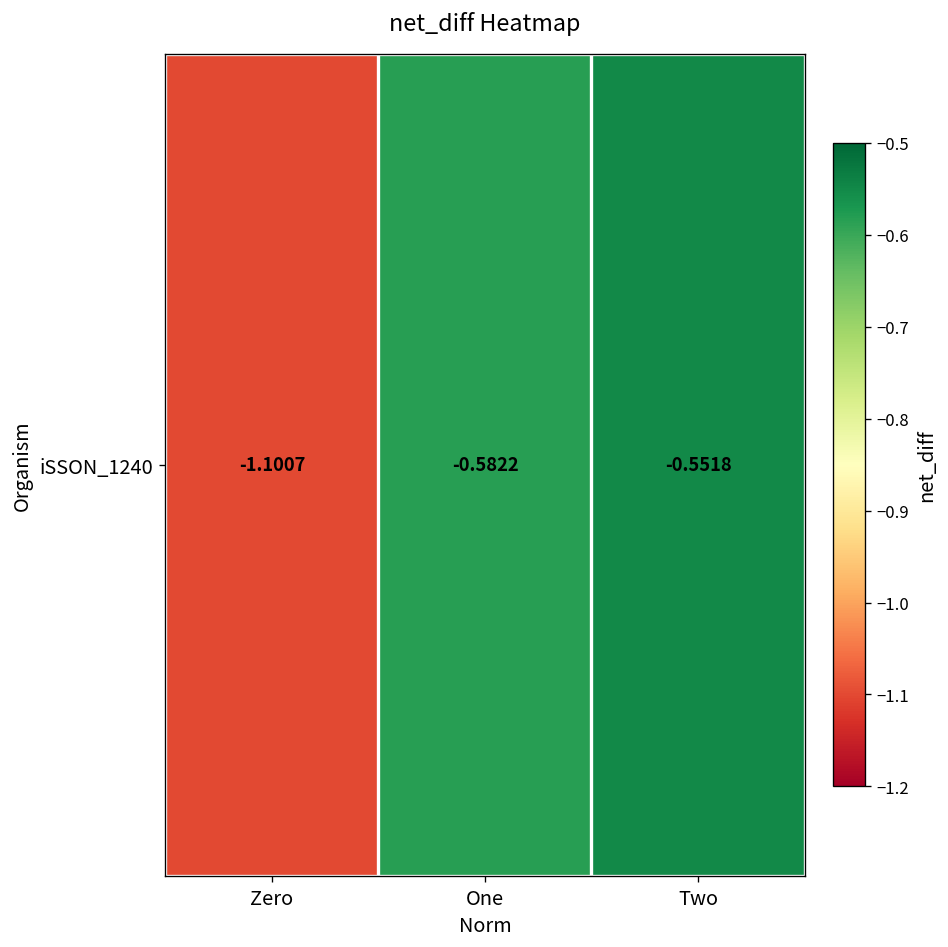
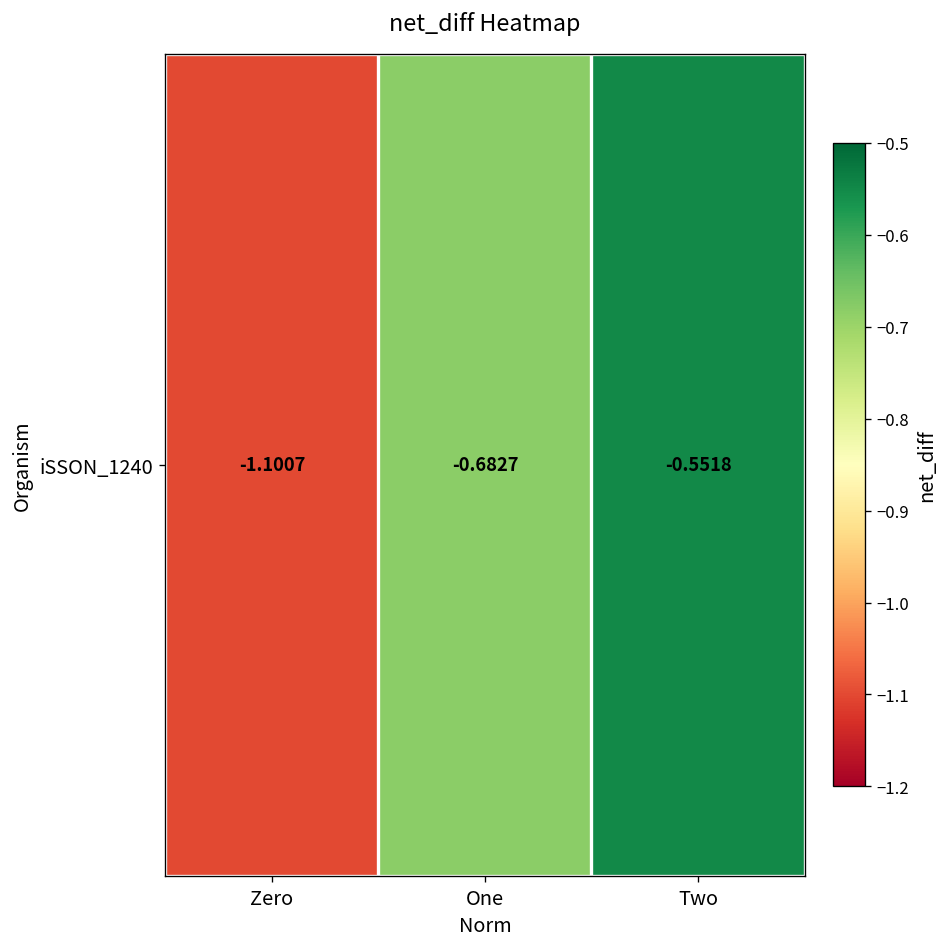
iSSON_1240, One: -0.5822 -> -0.6827
